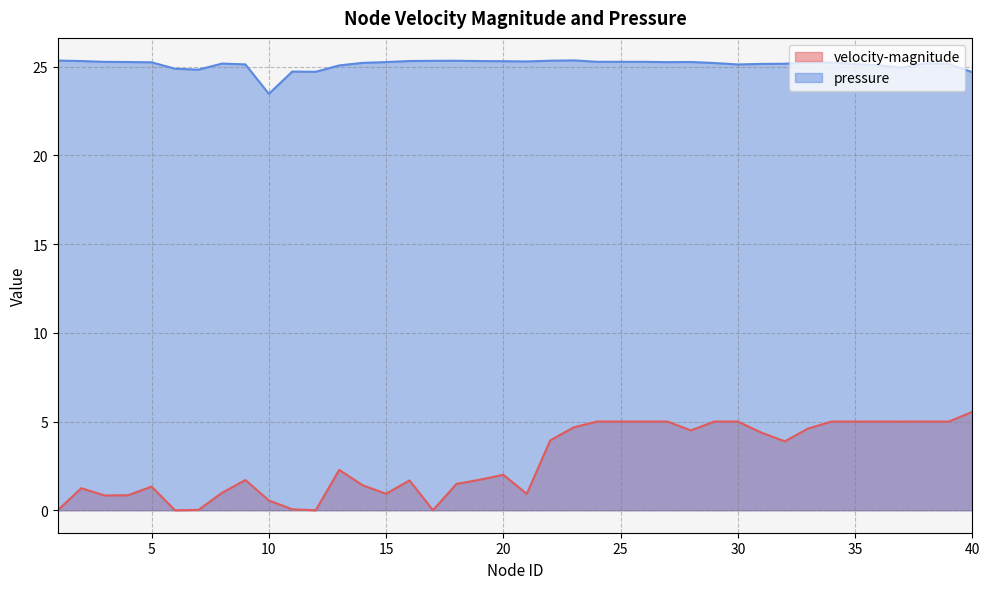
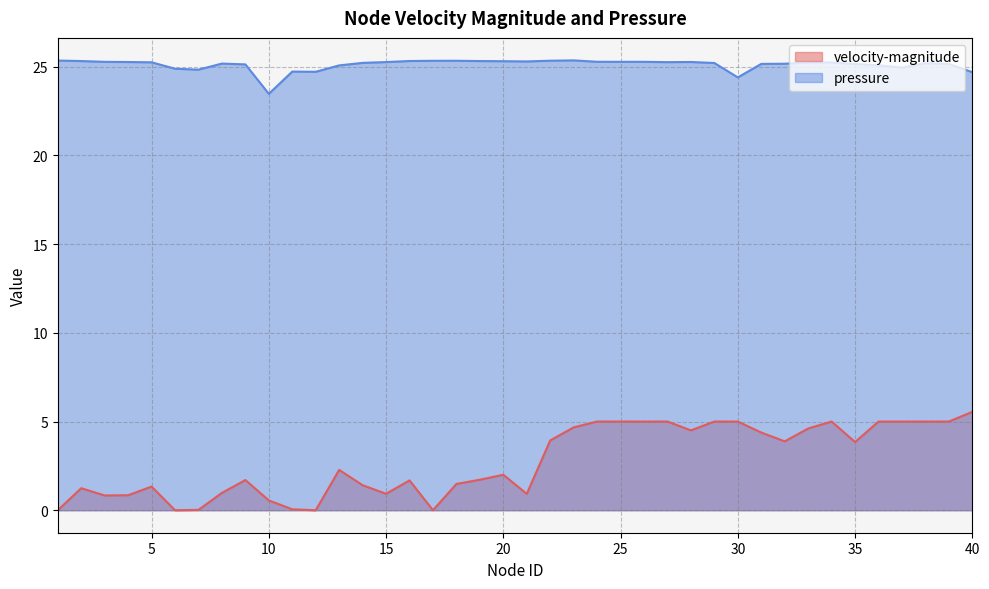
pressure, 30: 25.1 -> 24.4
velocity-magnitude, 35: 5.0 -> 3.8
